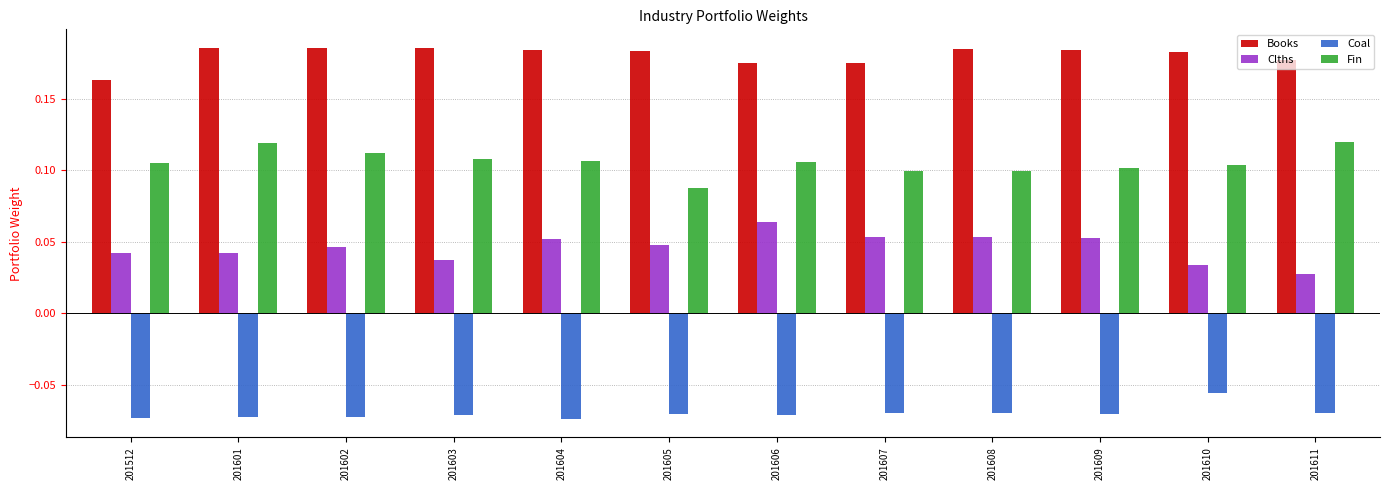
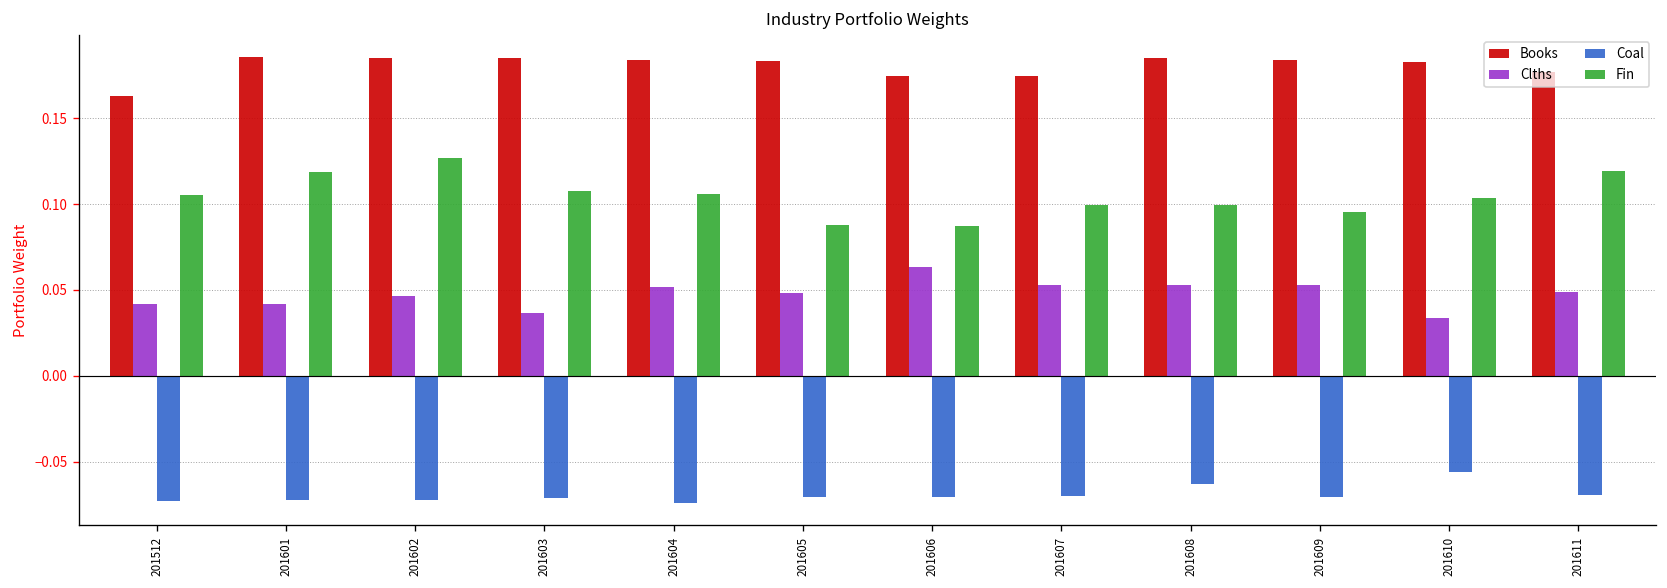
Fin, 201602: 0.112 -> 0.127
Fin, 201606: 0.106 -> 0.087
Coal, 201608: -0.070 -> -0.063
Fin, 201609: 0.102 -> 0.096
Clths, 201611: 0.027 -> 0.049
